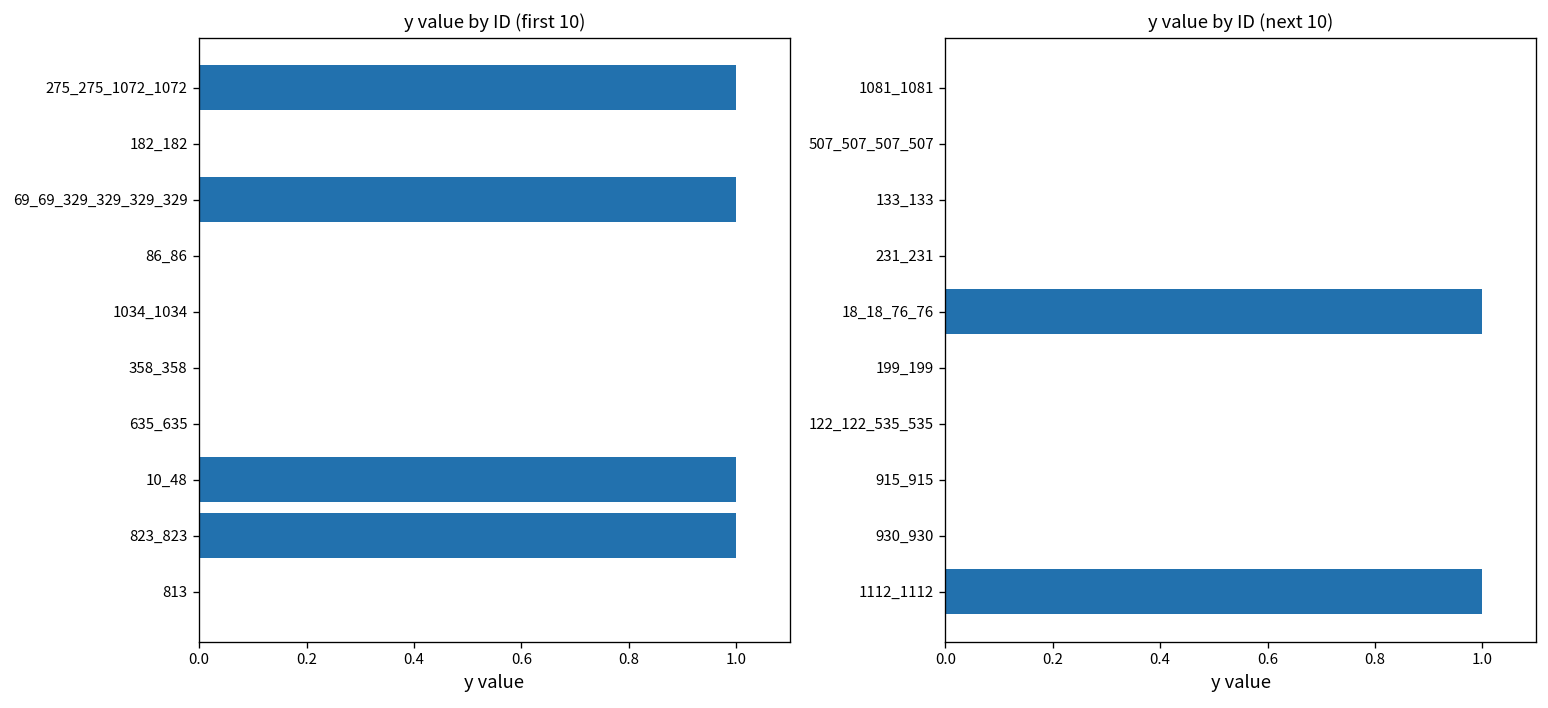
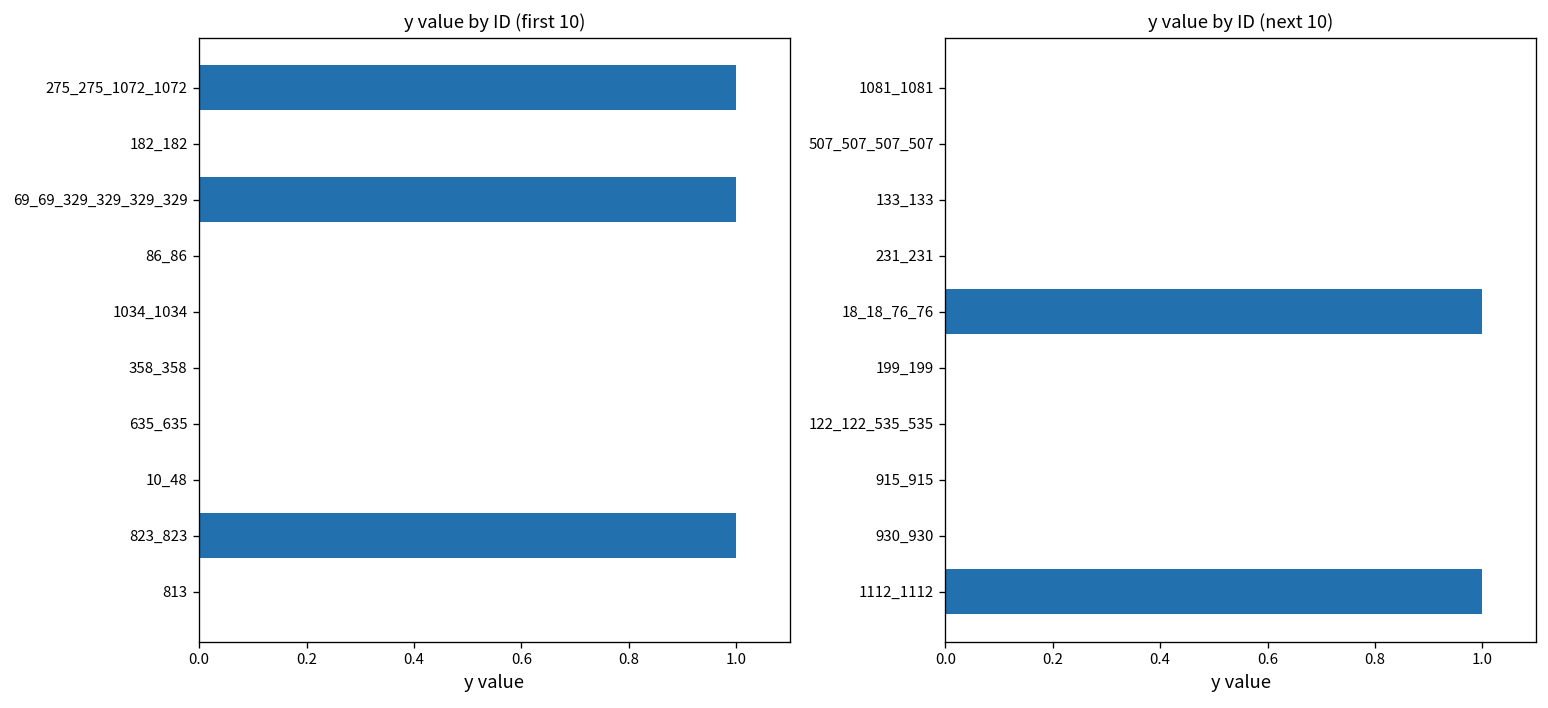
y value by ID (first 10), 10_48: 1 -> 0
